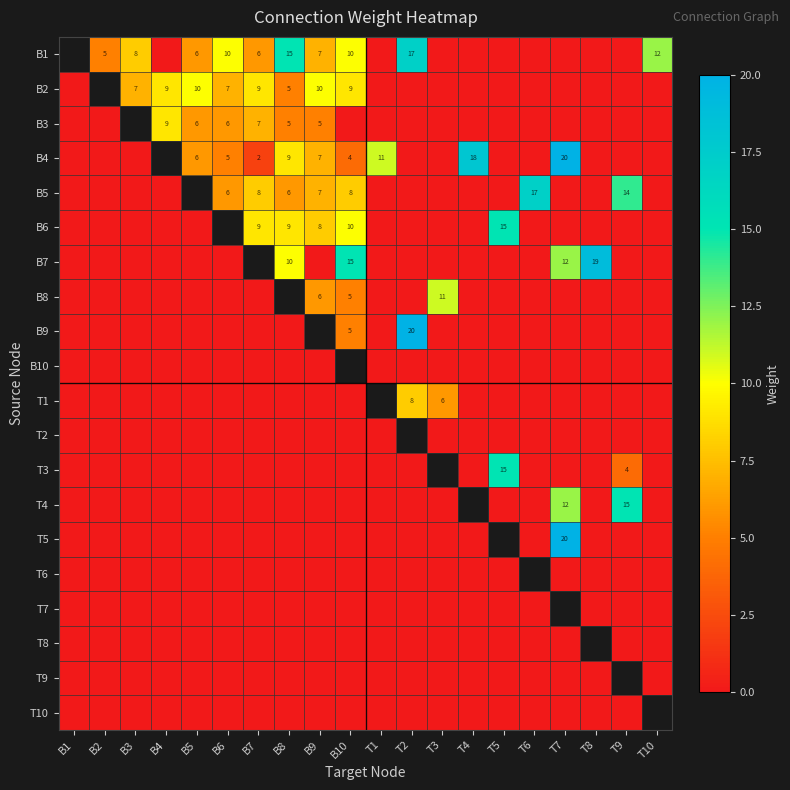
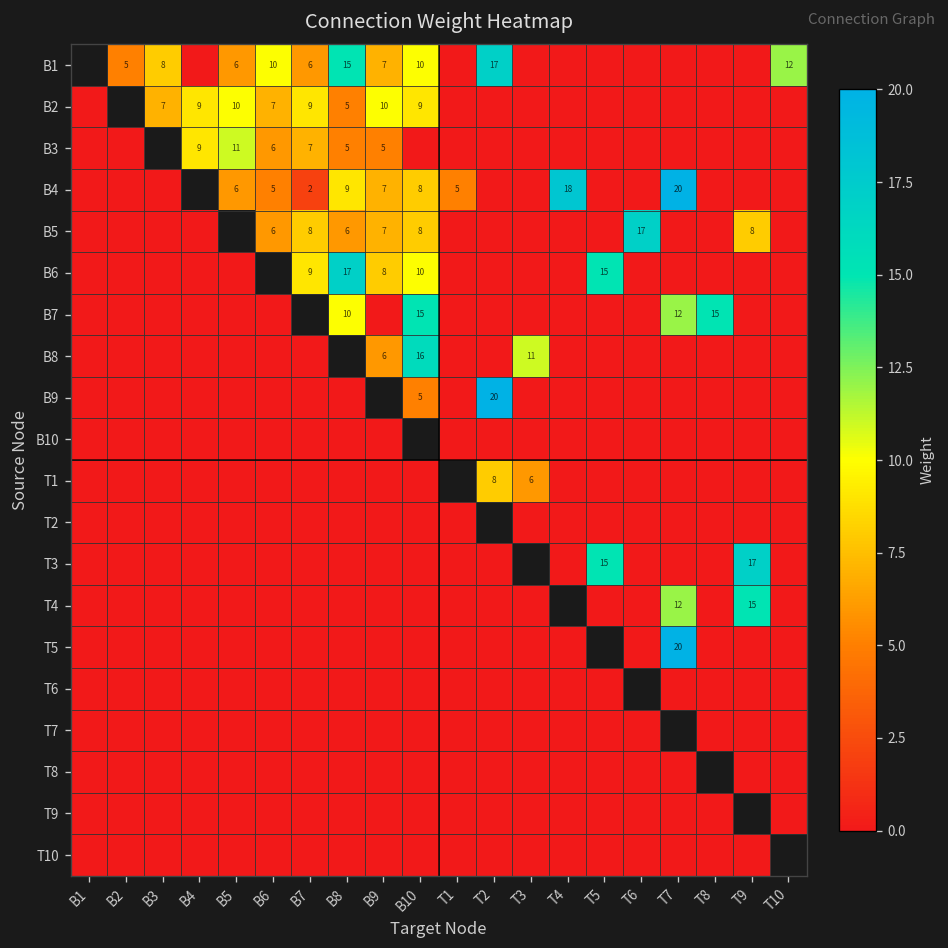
B3, B5: 6 -> 11
B4, B10: 4 -> 8
B4, T1: 11 -> 5
B5, T9: 14 -> 8
B6, B8: 9 -> 17
B7, T8: 19 -> 15
B8, B10: 5 -> 16
T3, T9: 4 -> 17
